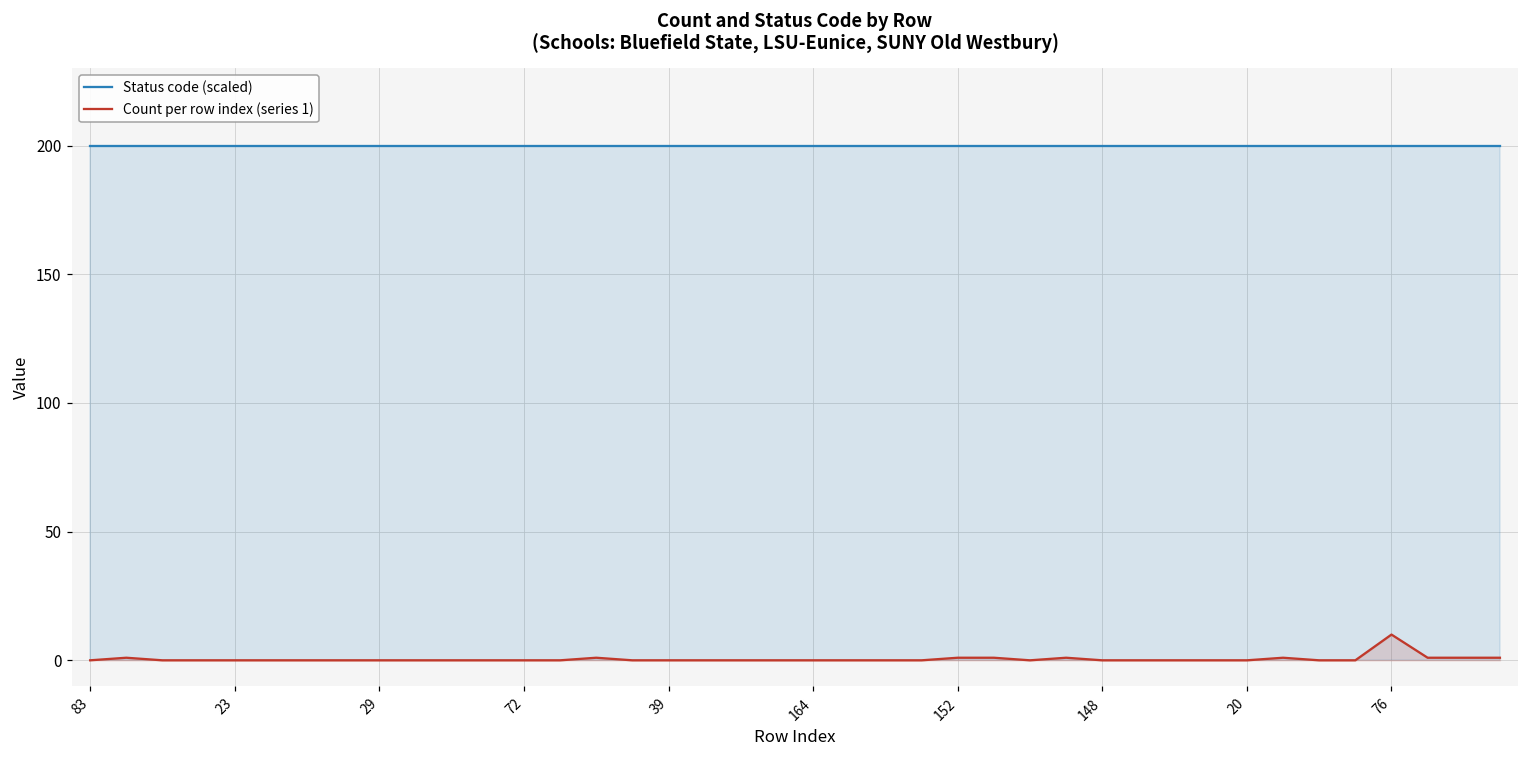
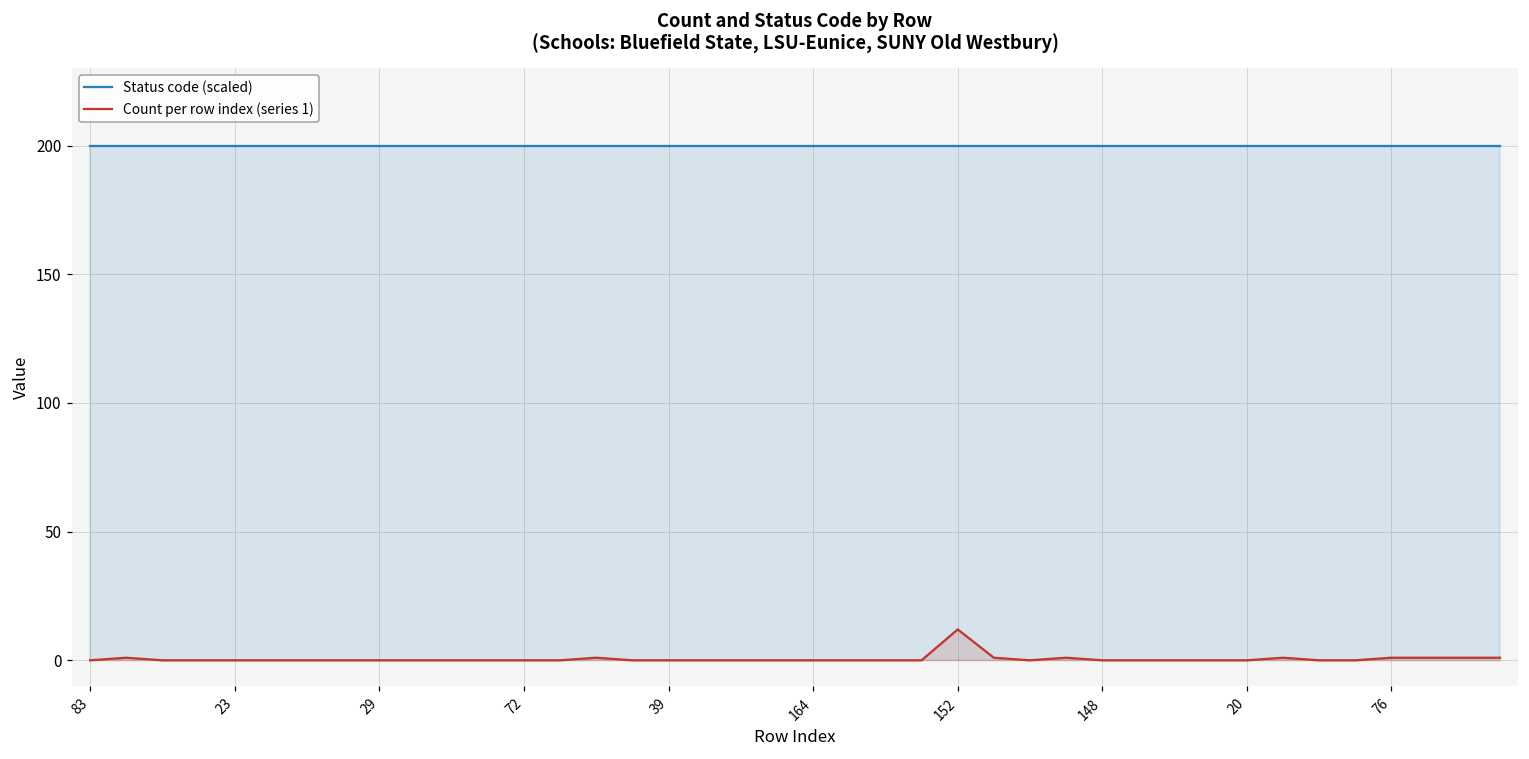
Count per row index (series 1), 152: 1 -> 12
Count per row index (series 1), 76: 10 -> 1
